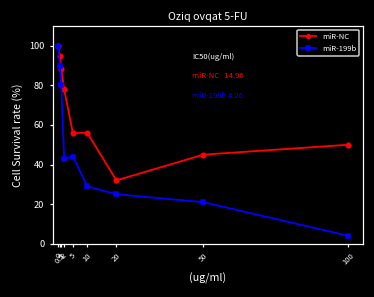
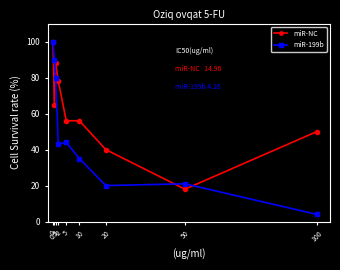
miR-NC, 0.5: 95 -> 65
miR-199b, 10: 29 -> 35
miR-NC, 20: 32 -> 40
miR-199b, 20: 25 -> 20
miR-NC, 50: 45 -> 18
